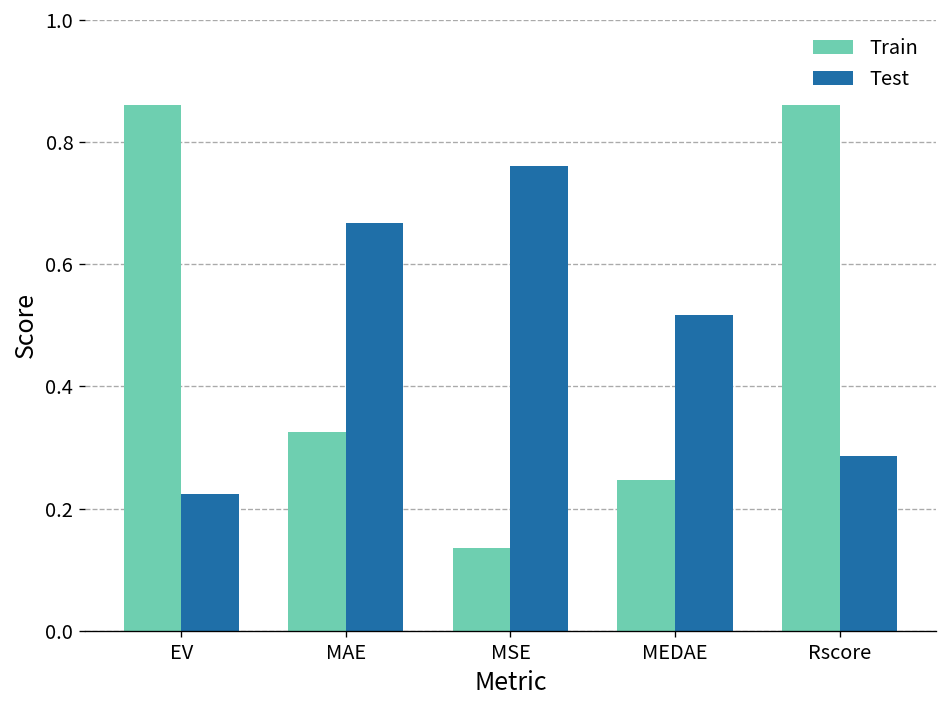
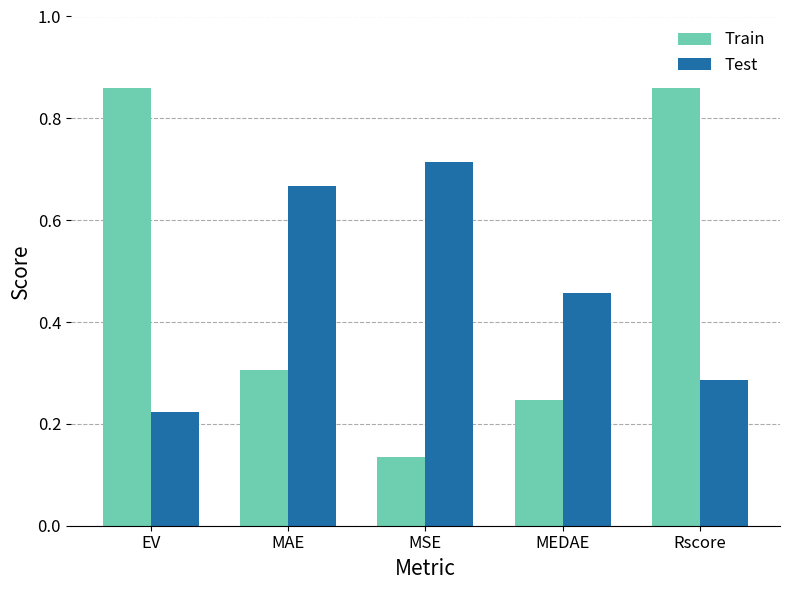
Train, MAE: 0.33 -> 0.30
Test, MSE: 0.76 -> 0.71
Test, MEDAE: 0.52 -> 0.46
